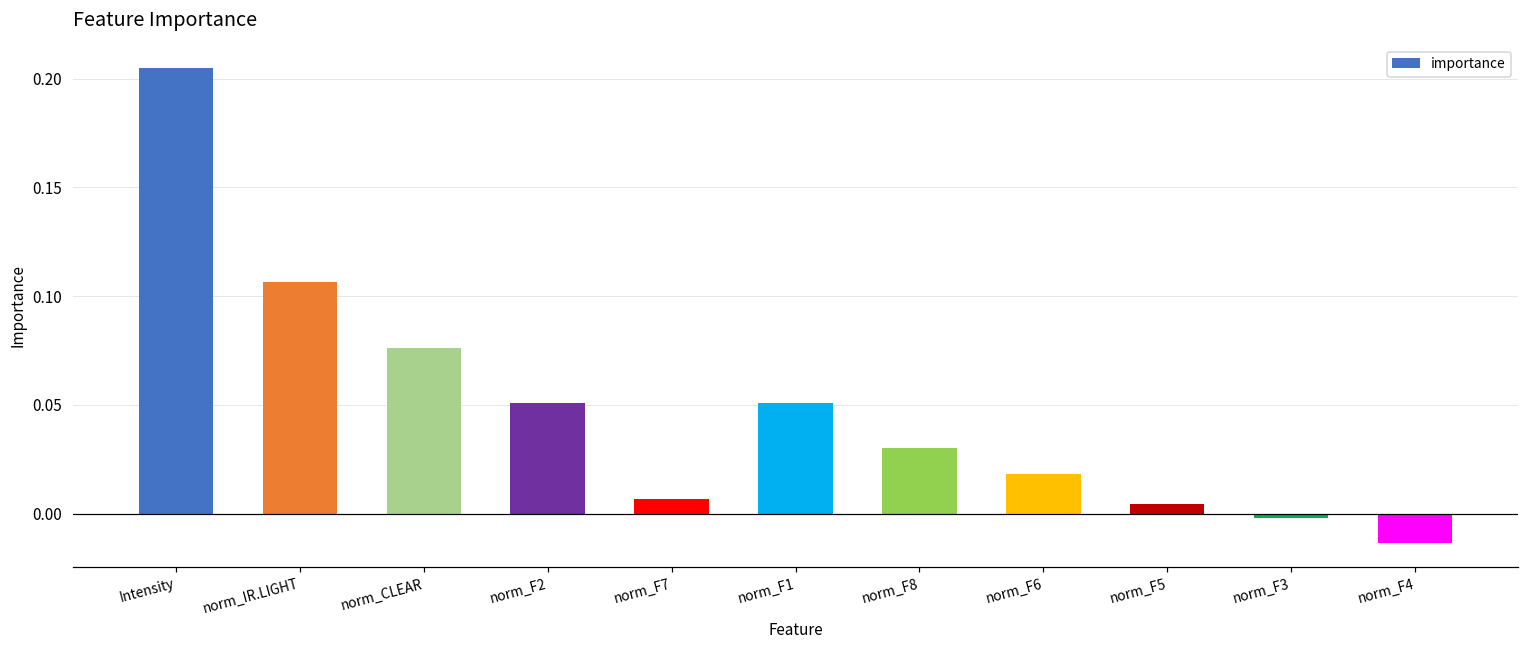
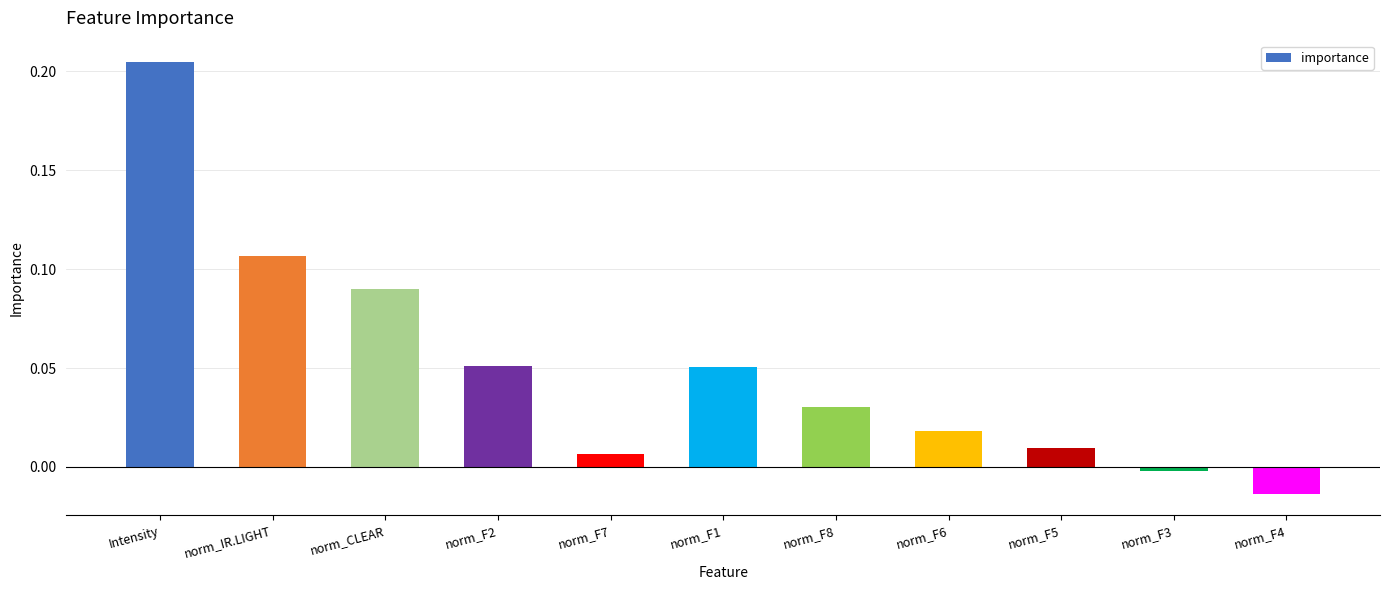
norm_CLEAR: 0.076 -> 0.090
norm_F5: 0.004 -> 0.009
